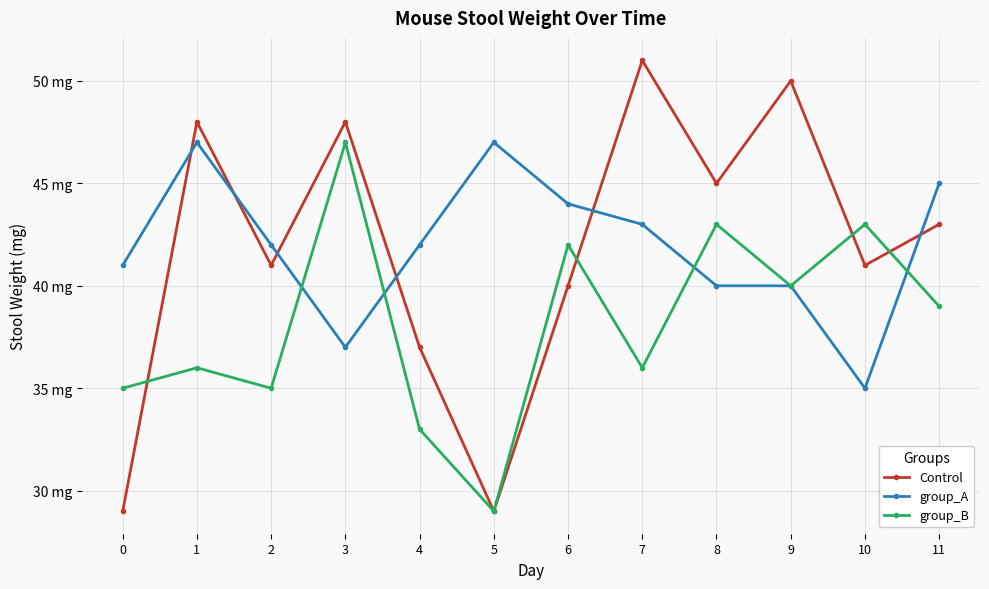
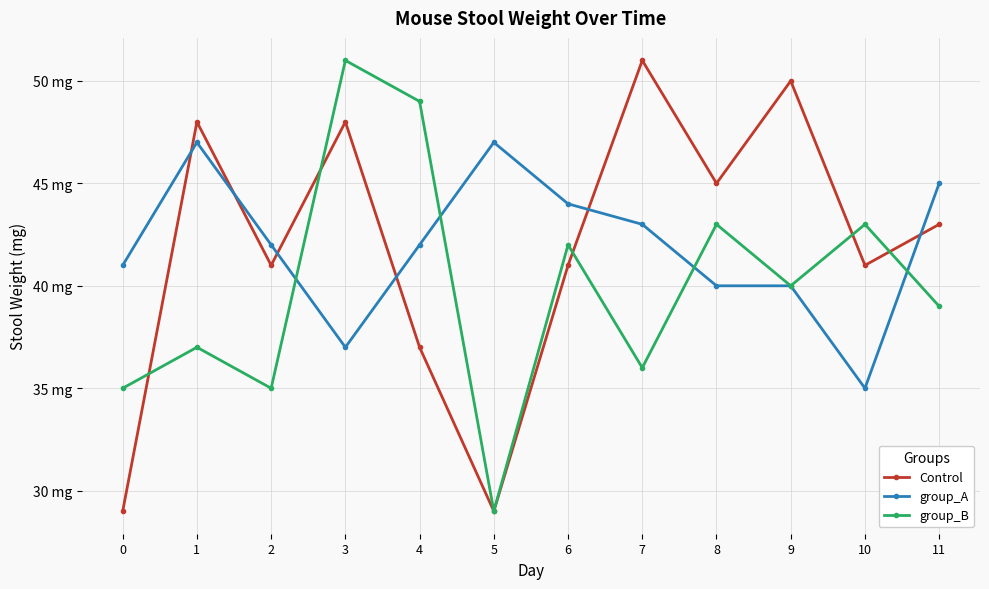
group_B, 1: 36 mg -> 37 mg
group_B, 3: 47 mg -> 51 mg
group_B, 4: 33 mg -> 49 mg
Control, 6: 40 mg -> 41 mg
